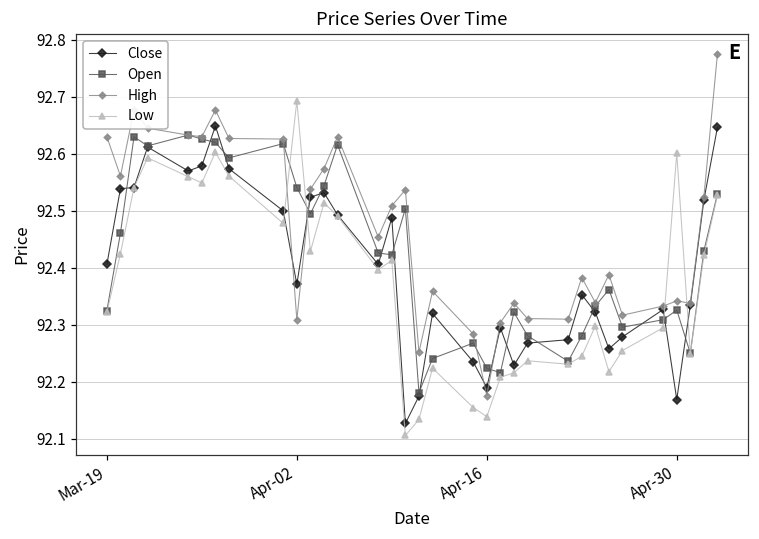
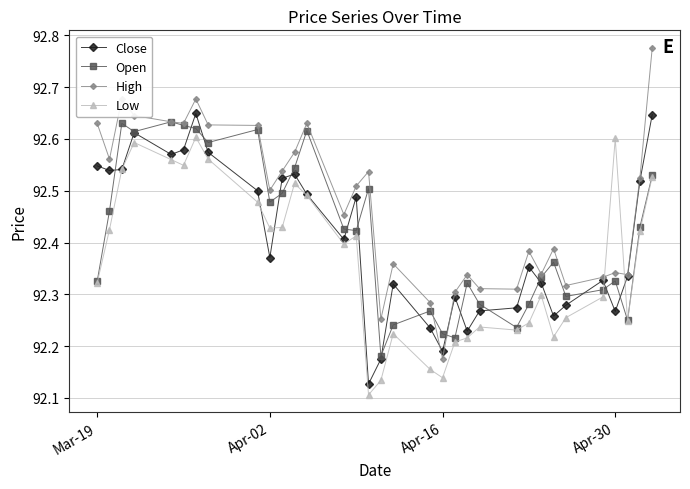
Close, Mar-19: 92.41 -> 92.55
Open, Apr-02: 92.54 -> 92.48
High, Apr-02: 92.31 -> 92.50
Low, Apr-02: 92.69 -> 92.43
Close, Apr-30: 92.17 -> 92.27
